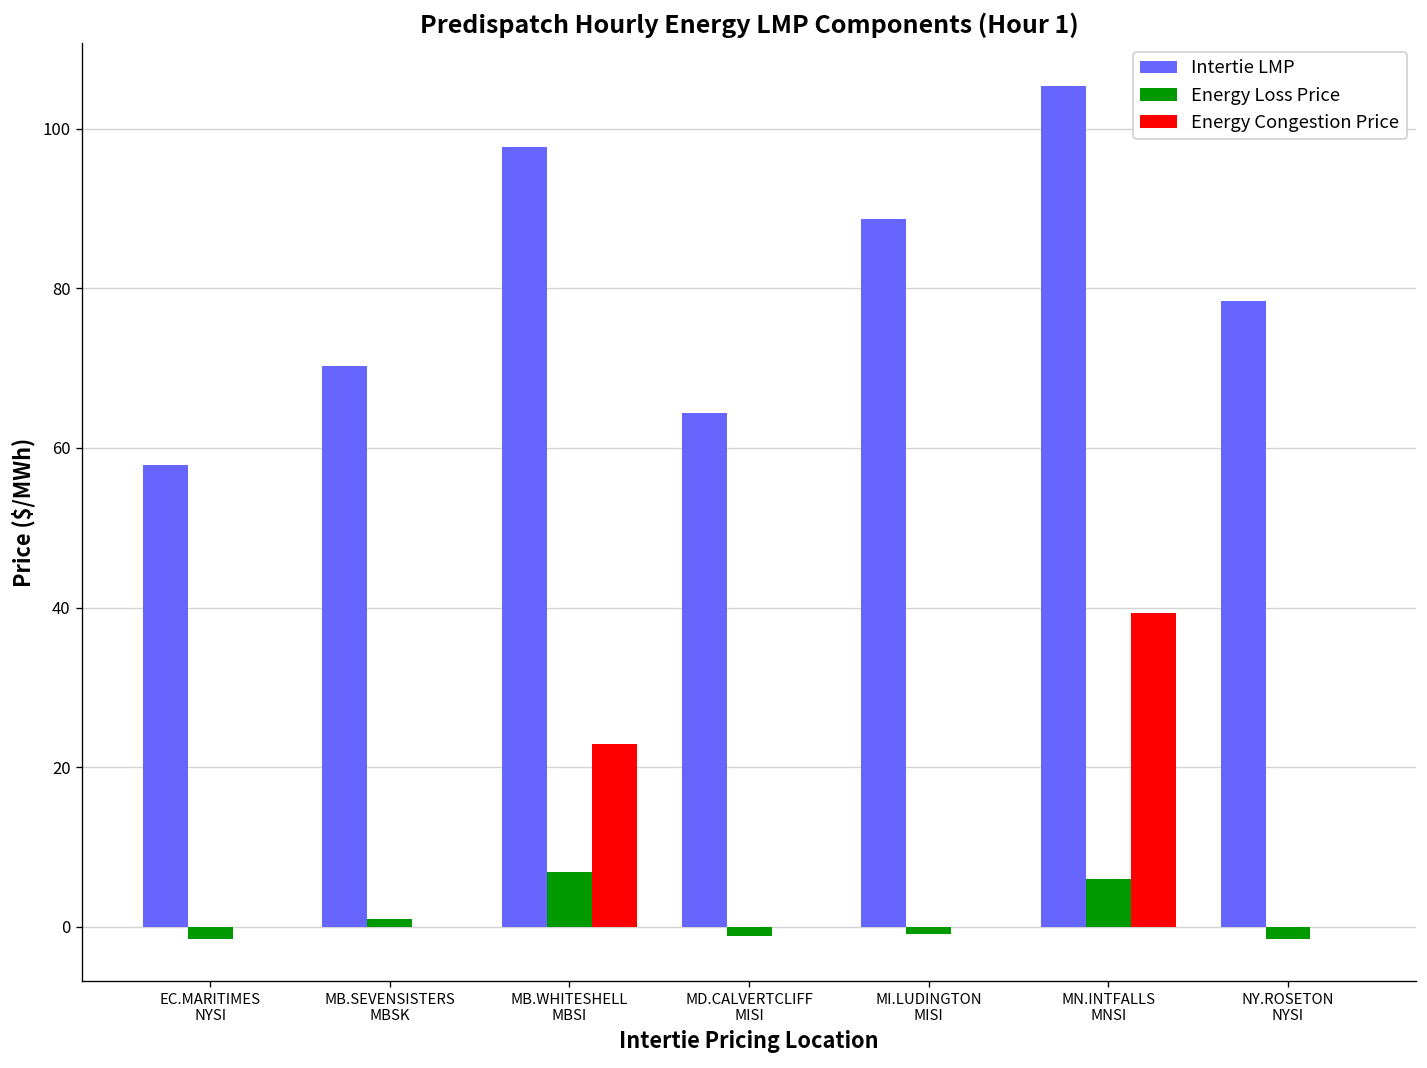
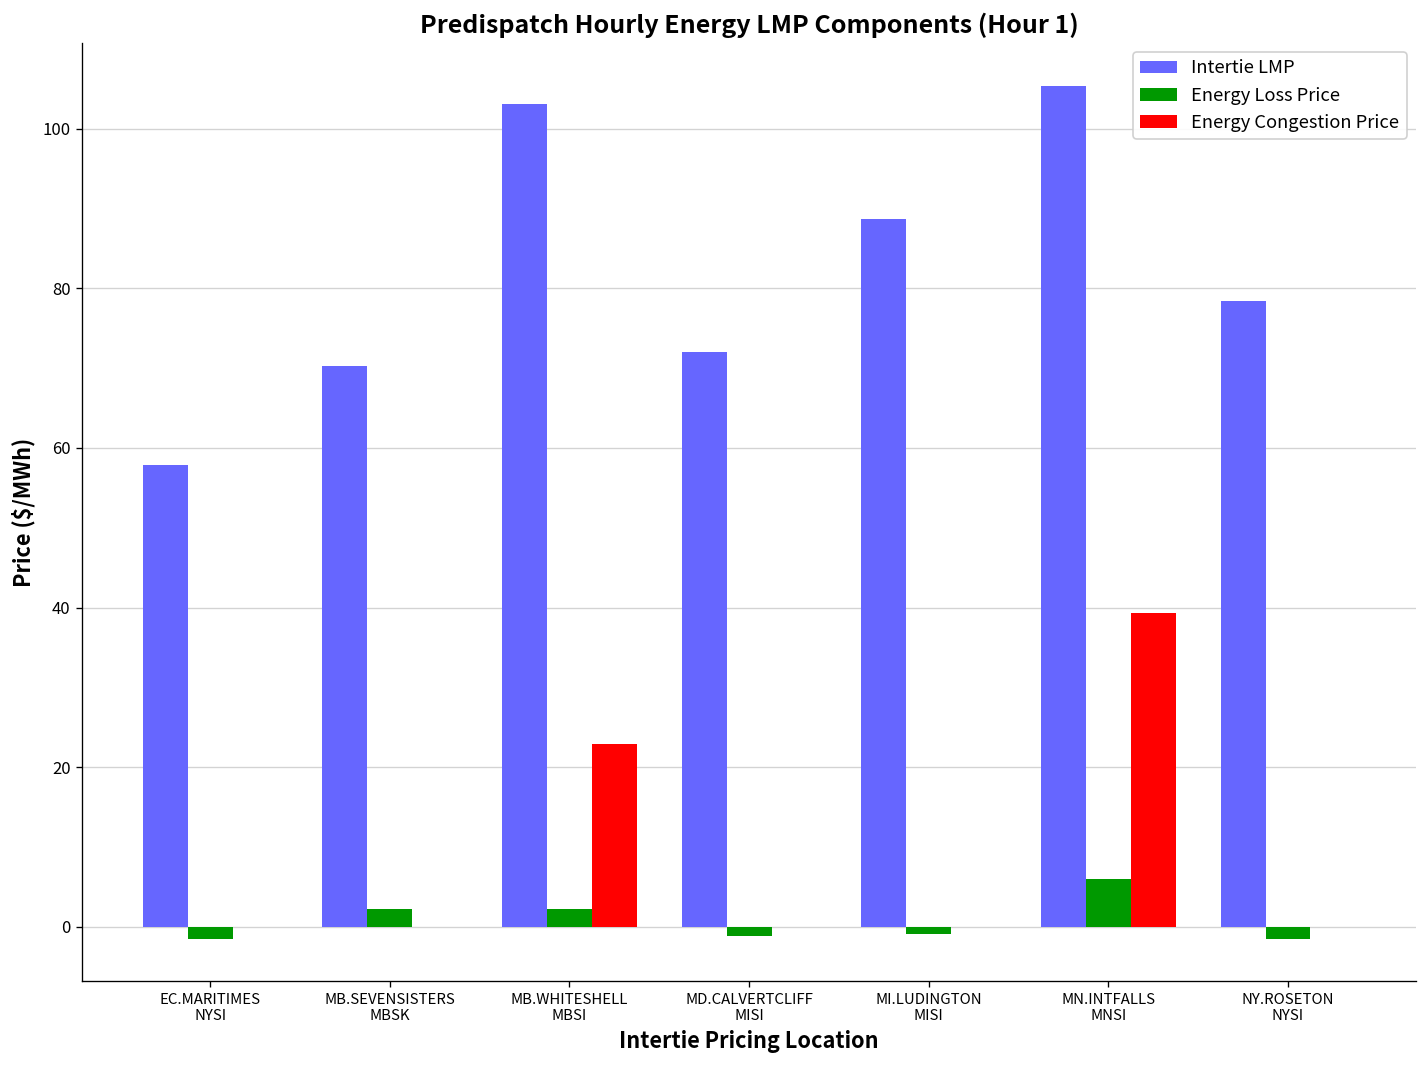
Energy Loss Price, MB.SEVENSISTERS MBSK: 1 -> 2
Intertie LMP, MB.WHITESHELL MBSI: 98 -> 103
Energy Loss Price, MB.WHITESHELL MBSI: 7 -> 2
Intertie LMP, MD.CALVERTCLIFF MISI: 64 -> 72
